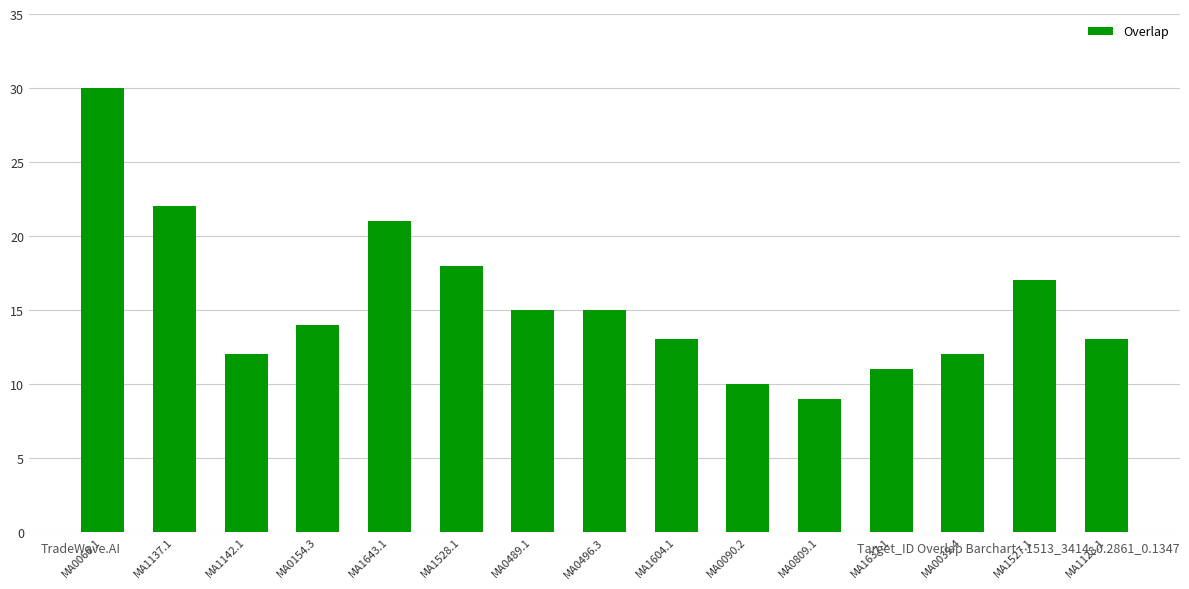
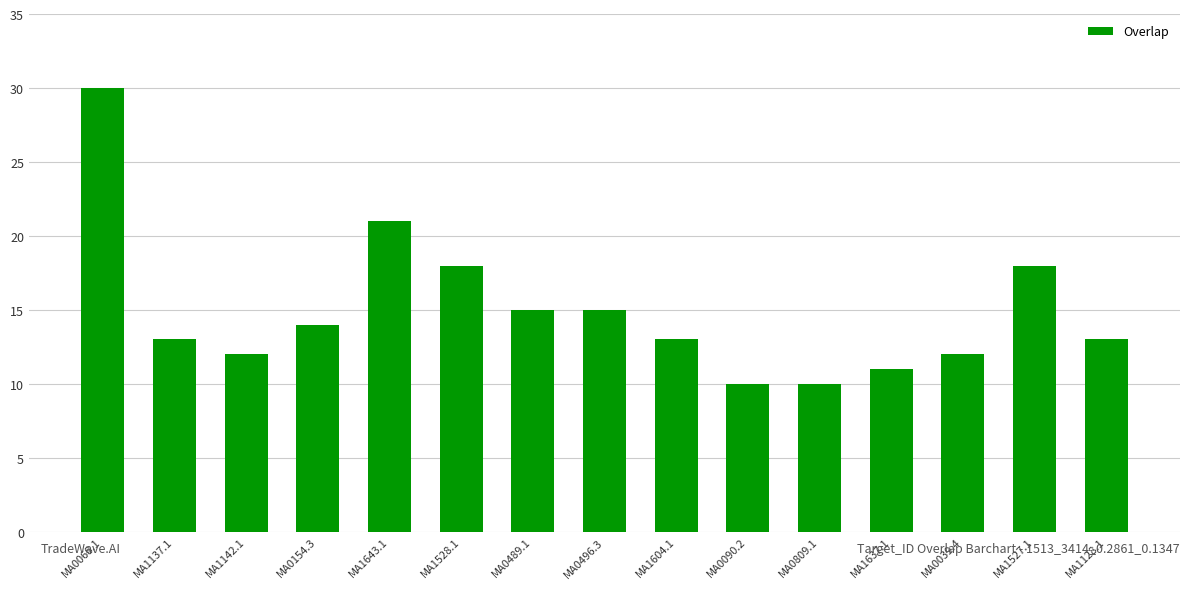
MA1137.1: 22 -> 13
MA0809.1: 9 -> 10
MA1527.1: 17 -> 18
